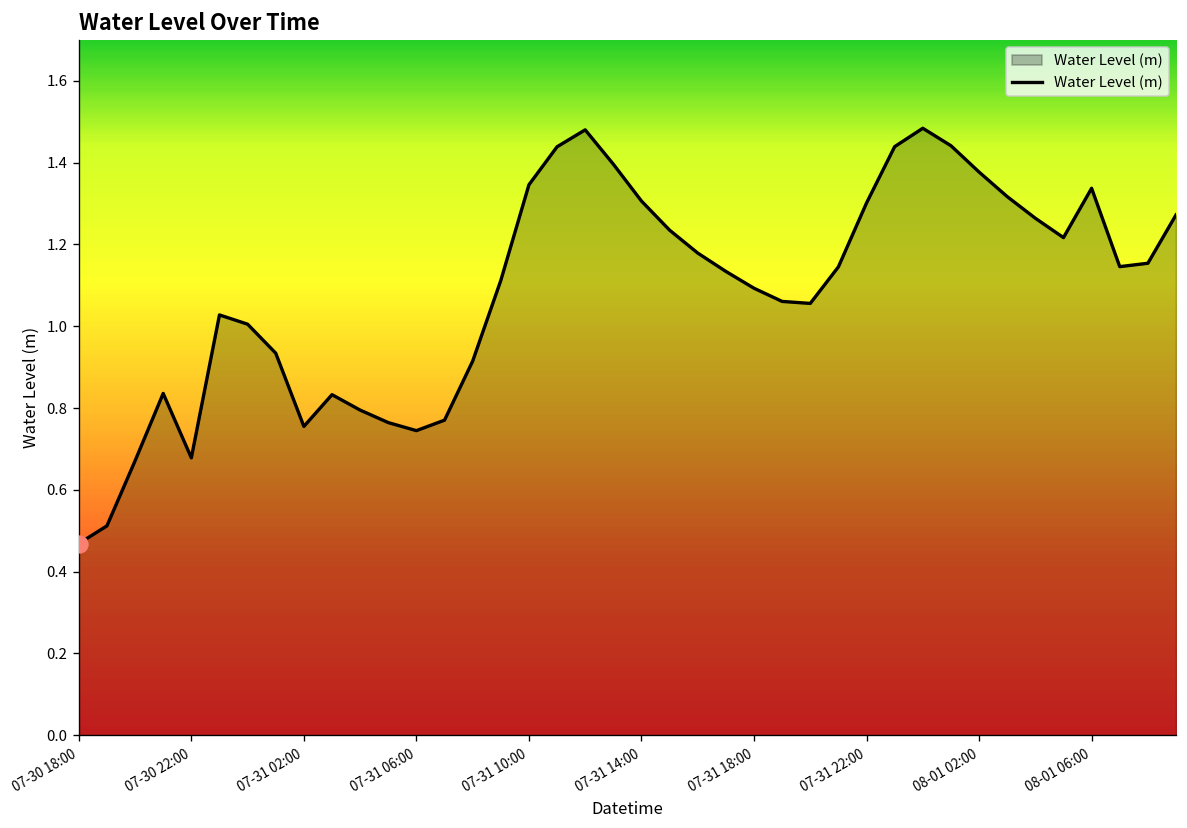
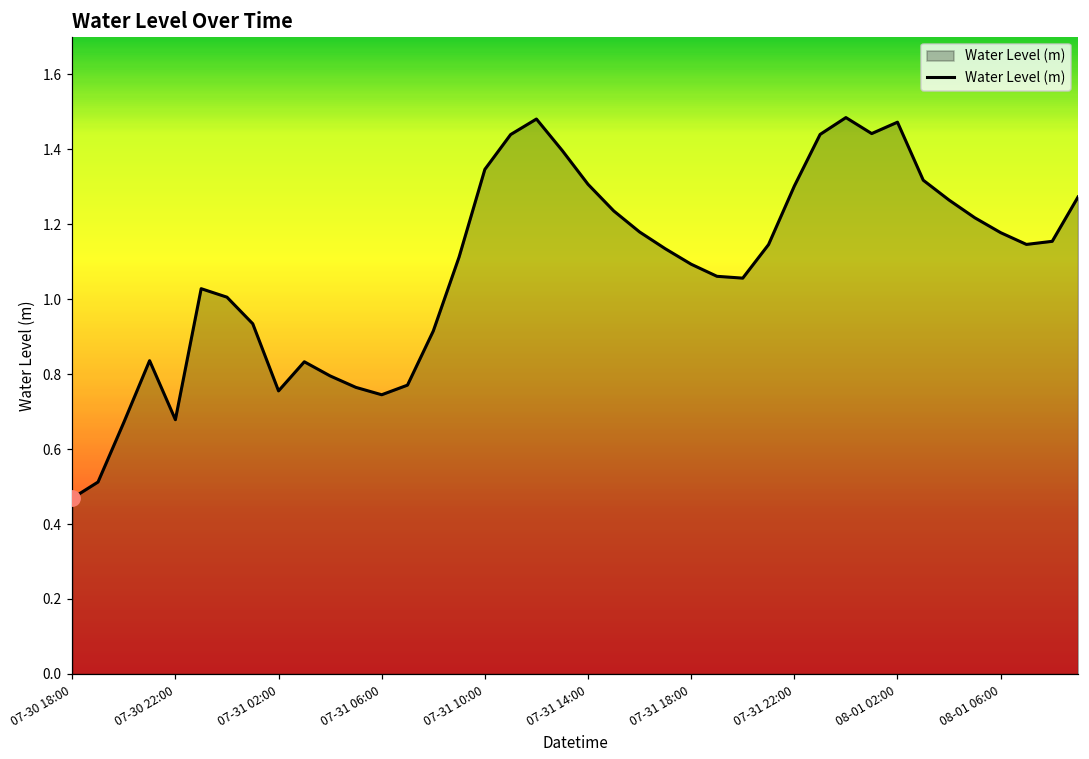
Water Level (m), 08-01 02:00: 1.38 -> 1.47
Water Level (m), 08-01 06:00: 1.34 -> 1.18
